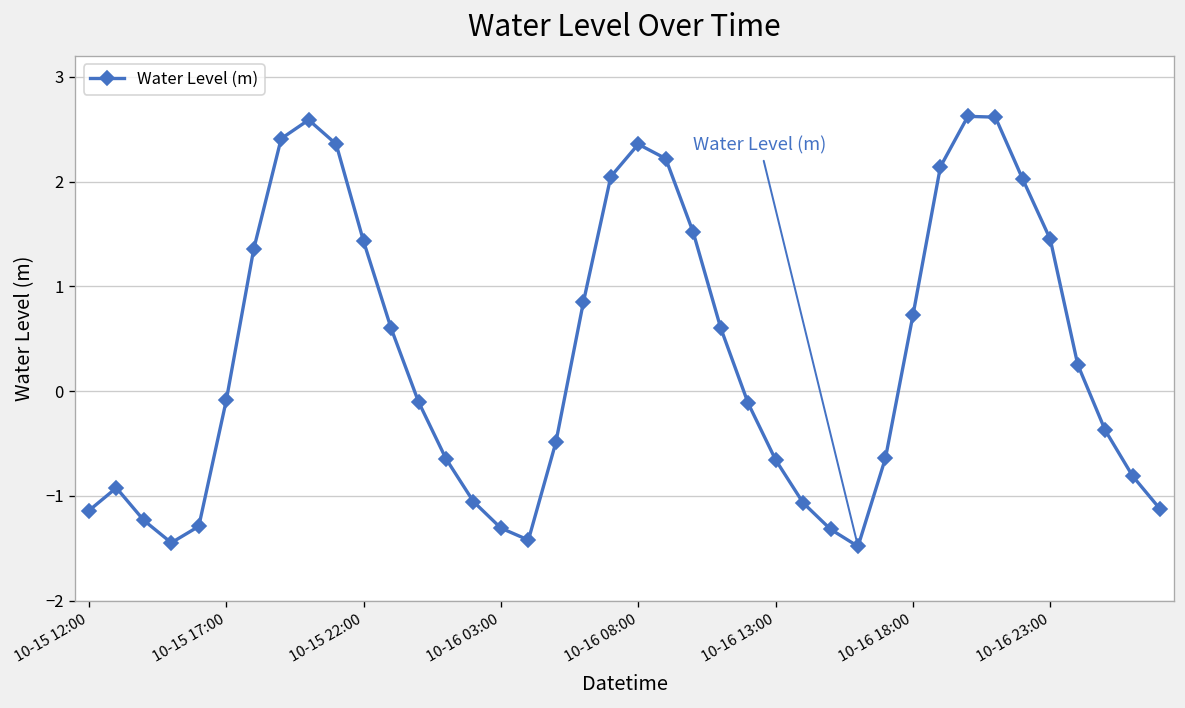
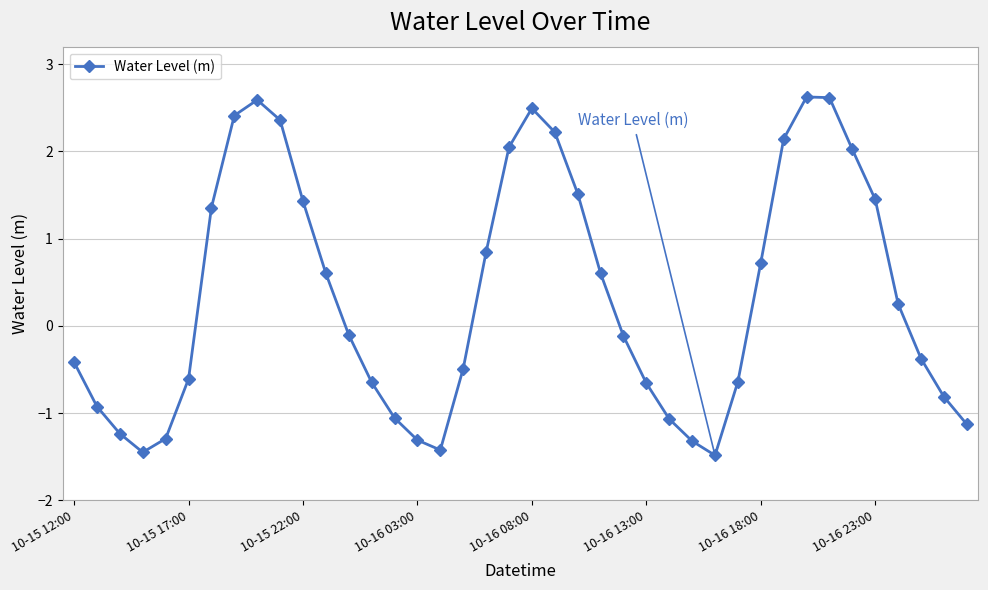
10-15 12:00: -1.1 -> -0.4
10-15 17:00: -0.1 -> -0.6
10-16 08:00: 2.4 -> 2.5
